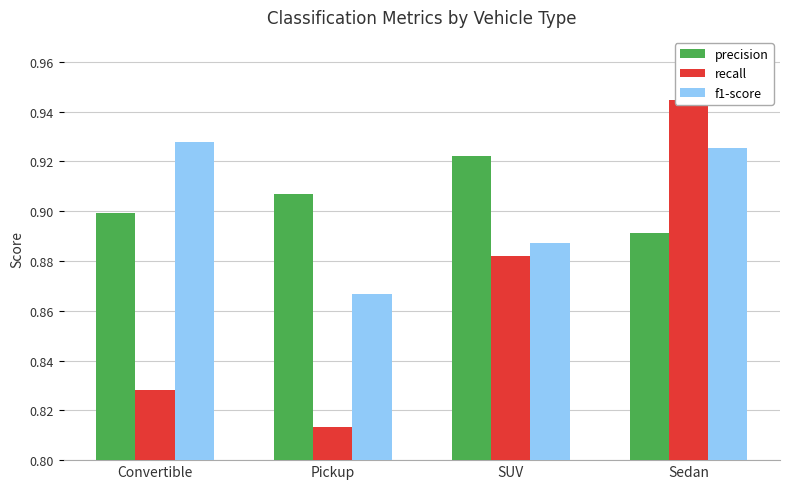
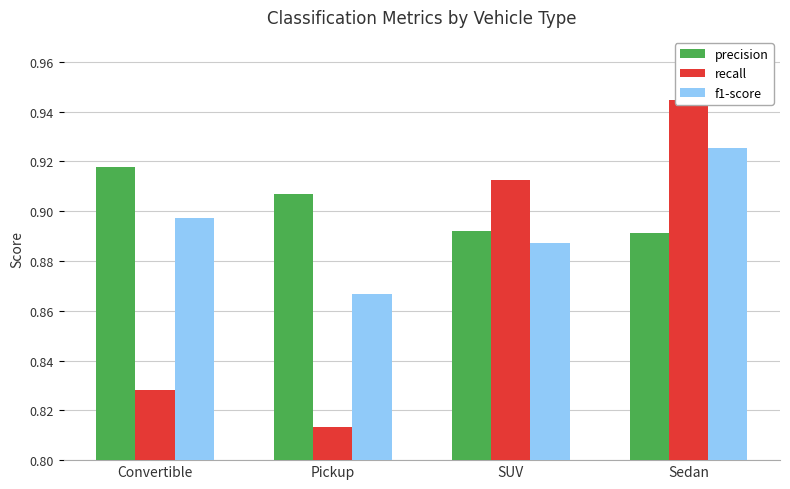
precision, Convertible: 0.899 -> 0.918
f1-score, Convertible: 0.928 -> 0.897
precision, SUV: 0.922 -> 0.892
recall, SUV: 0.882 -> 0.912
